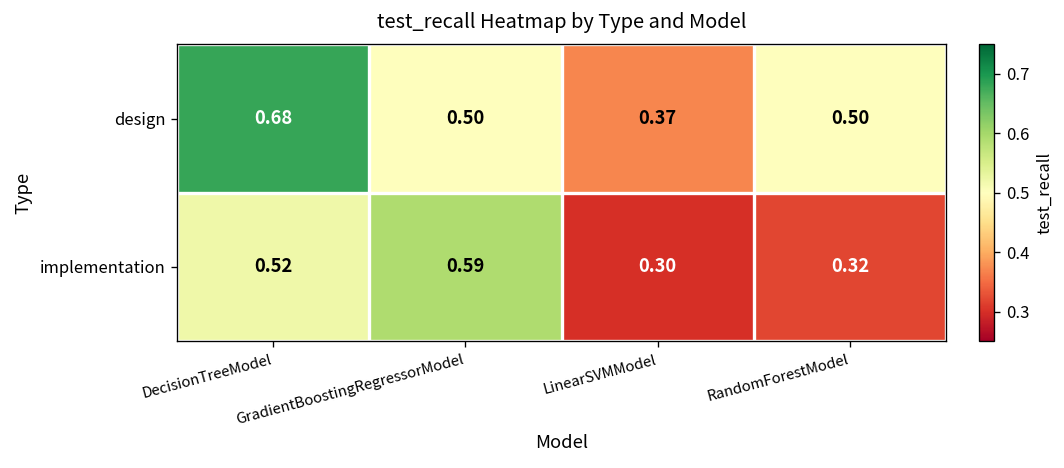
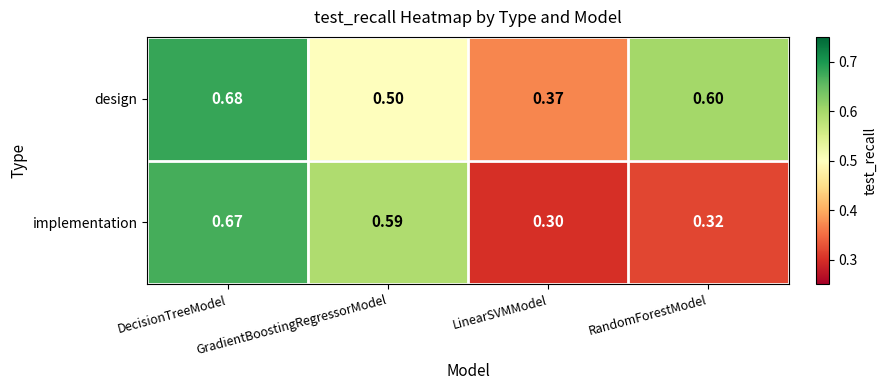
design, RandomForestModel: 0.50 -> 0.60
implementation, DecisionTreeModel: 0.52 -> 0.67
